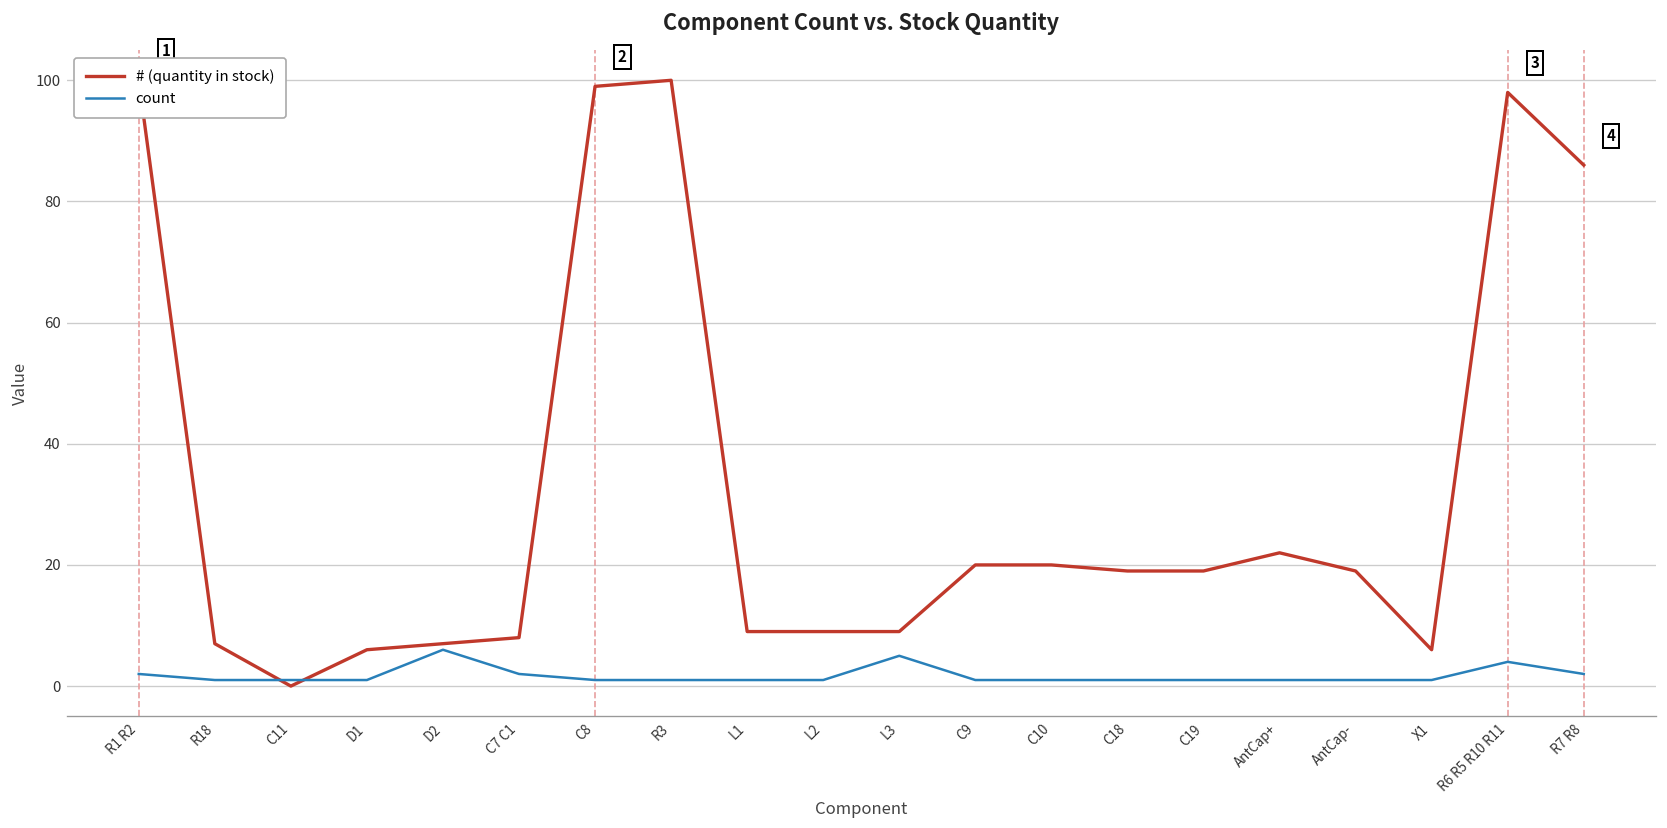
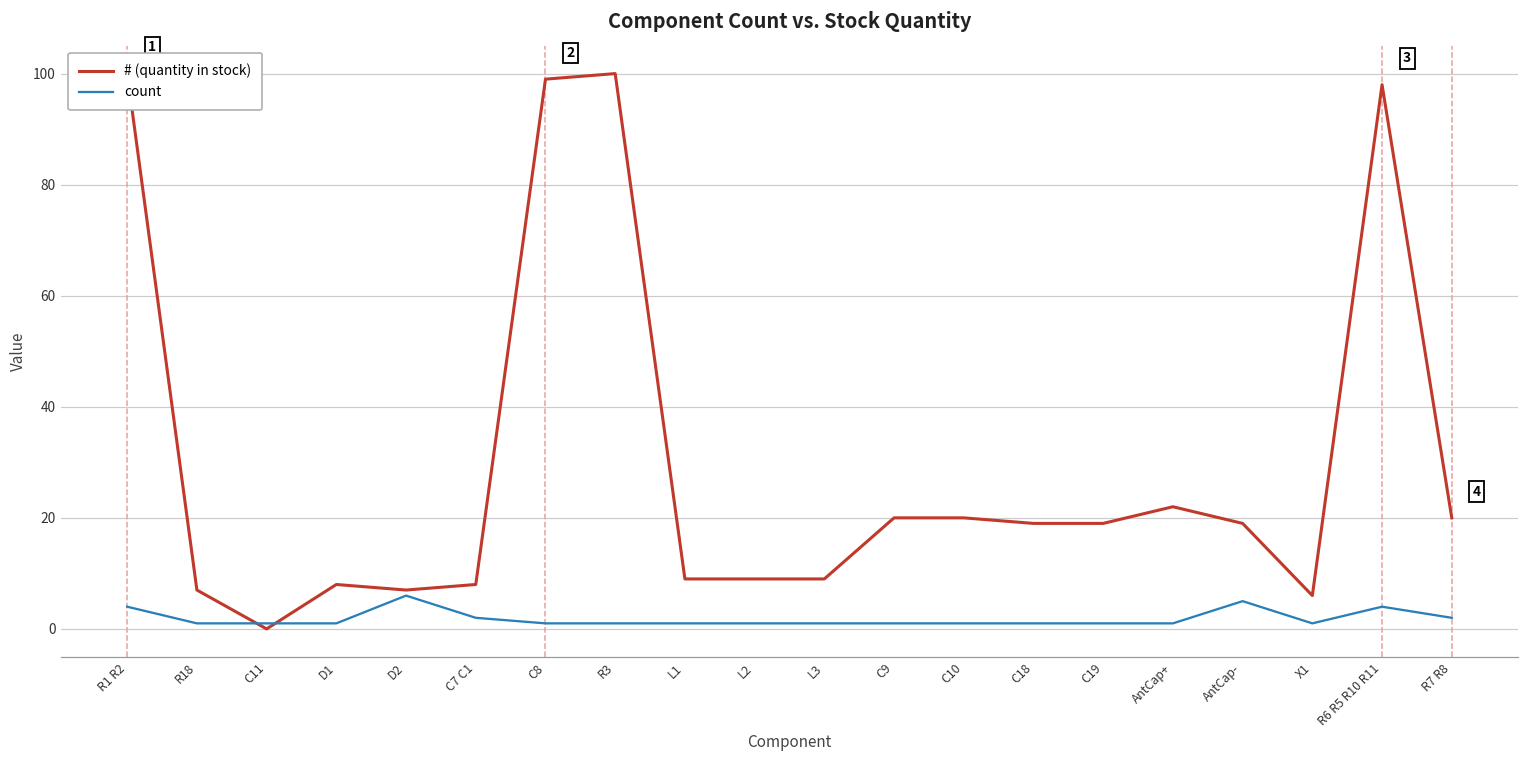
count, R1 R2: 2 -> 4
# (quantity in stock), D1: 6 -> 8
count, L3: 5 -> 1
count, AntCap-: 1 -> 5
# (quantity in stock), R7 R8: 86 -> 20
